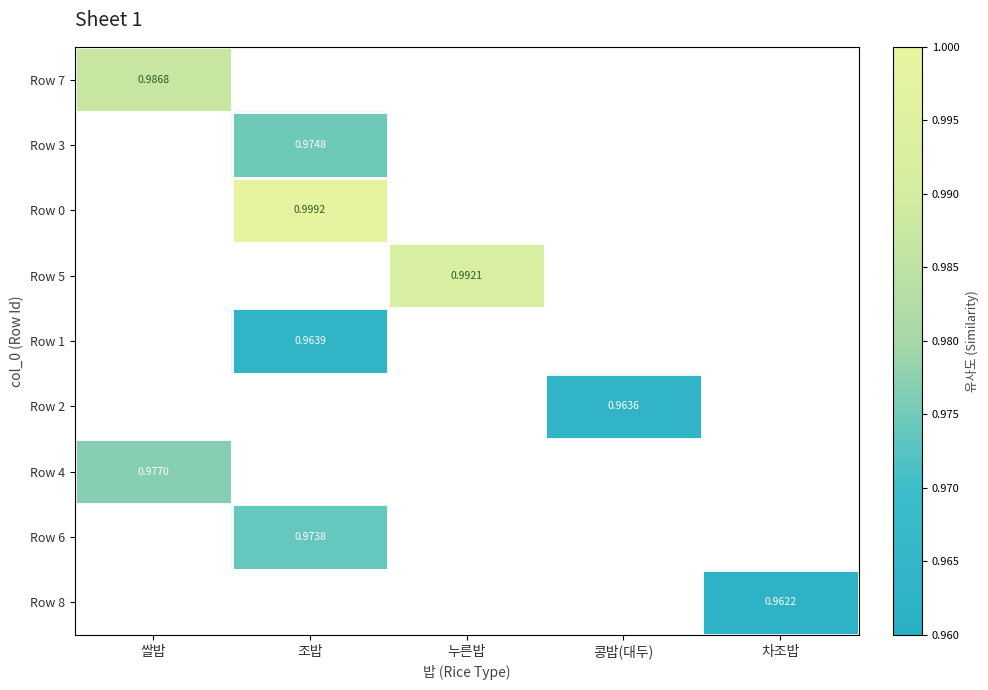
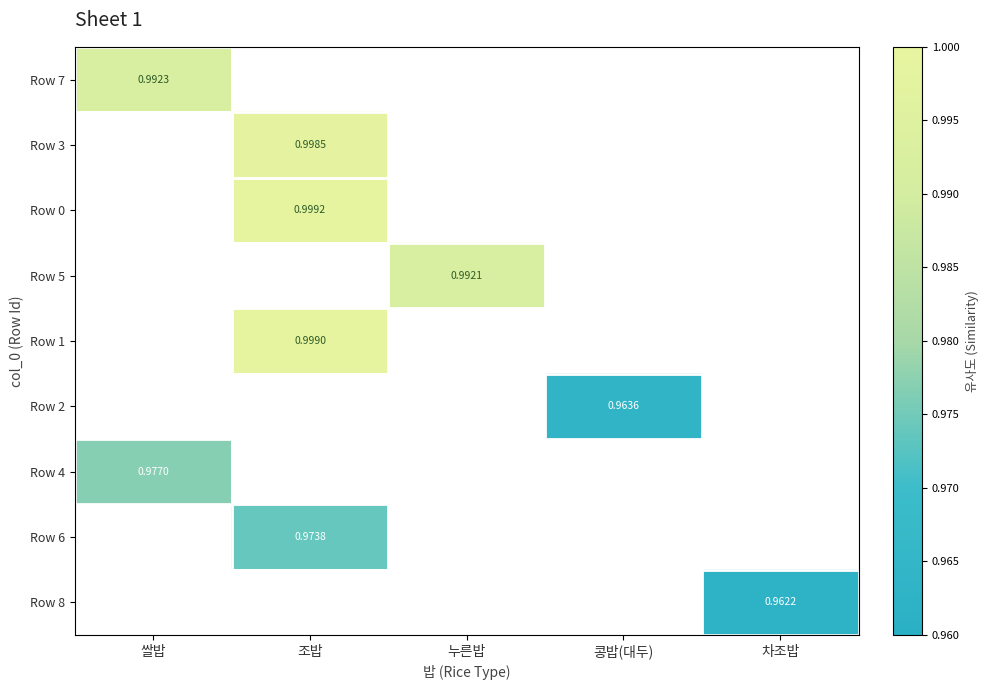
Row 7, 쌀밥: 0.9868 -> 0.9923
Row 3, 조밥: 0.9748 -> 0.9985
Row 1, 조밥: 0.9639 -> 0.9990
